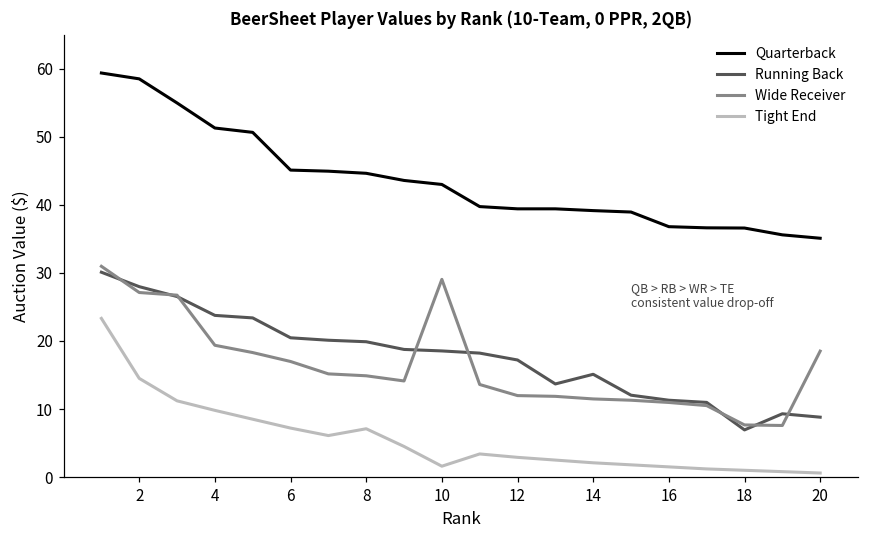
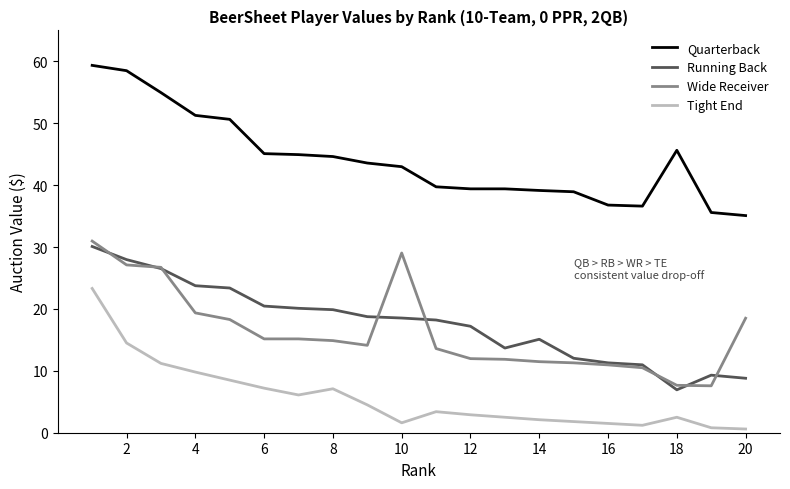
Wide Receiver, 6: 17 -> 15
Quarterback, 18: 37 -> 46
Tight End, 18: 1 -> 3
